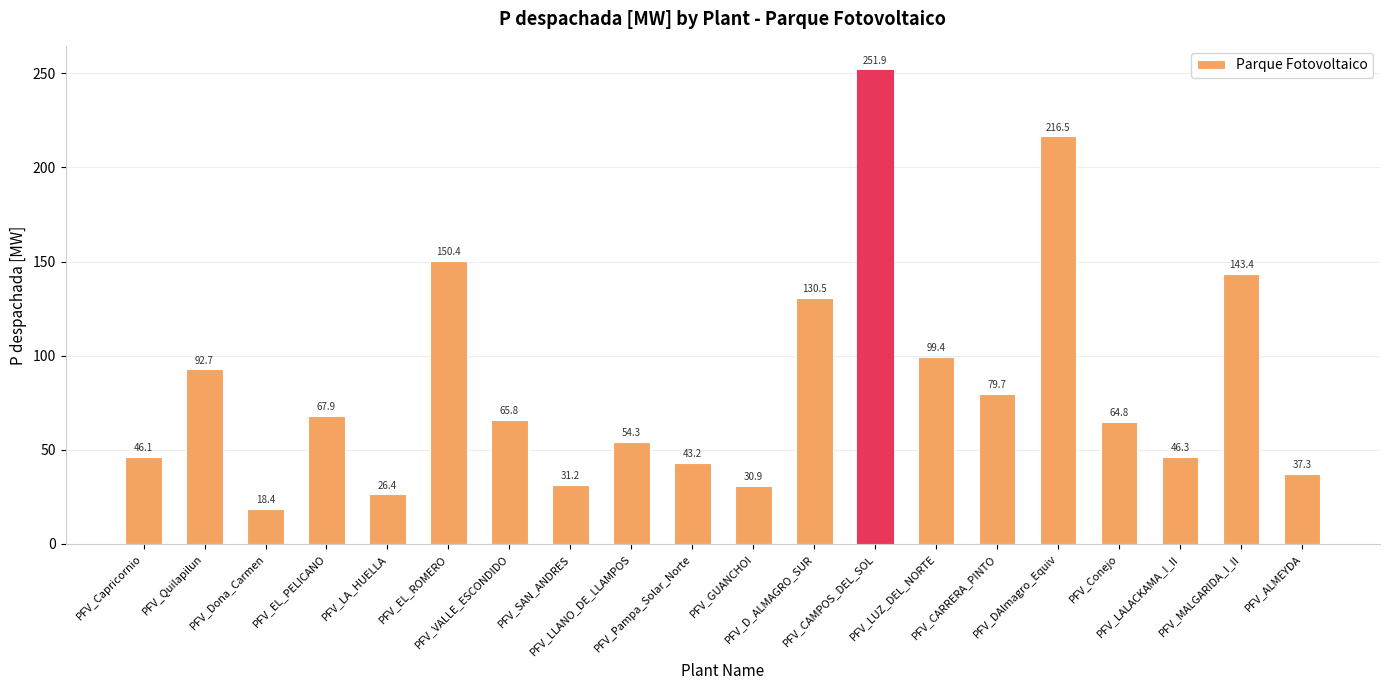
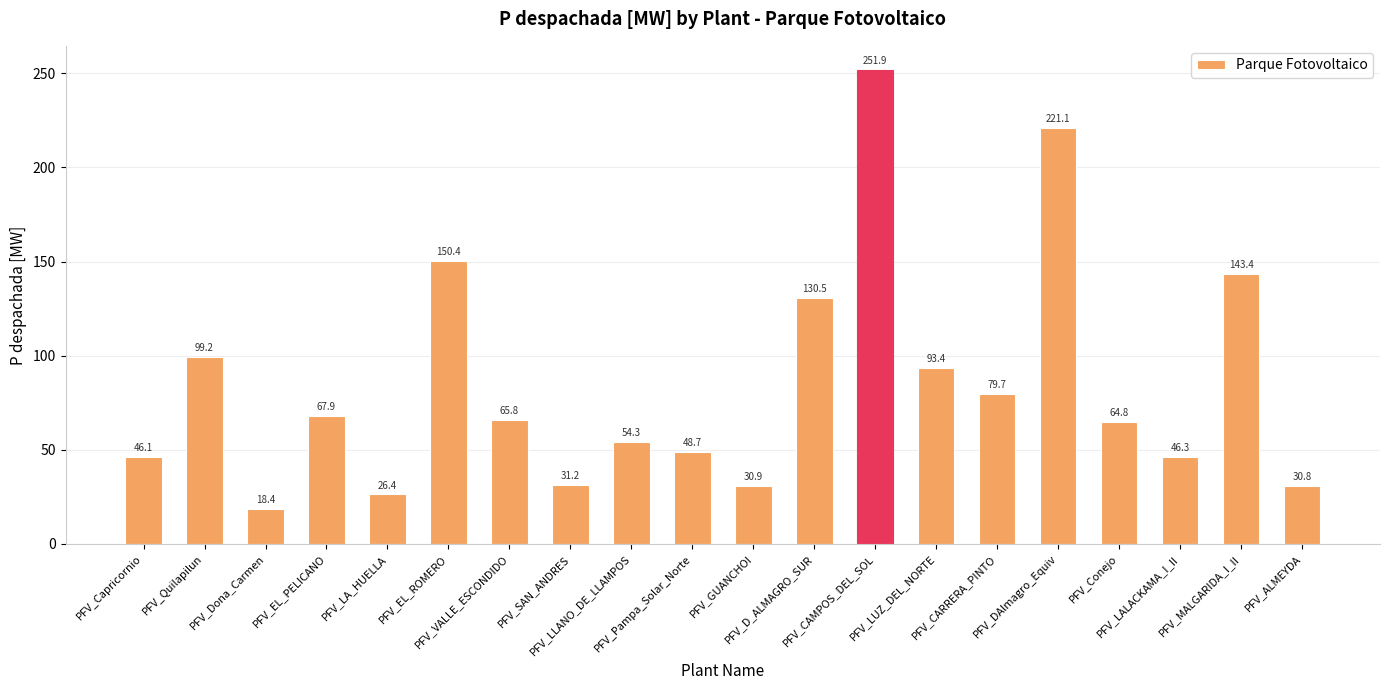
PFV_Quilapilun: 92.7 -> 99.2
PFV_Pampa_Solar_Norte: 43.2 -> 48.7
PFV_LUZ_DEL_NORTE: 99.4 -> 93.4
PFV_DAlmagro_Equiv: 216.5 -> 221.1
PFV_ALMEYDA: 37.3 -> 30.8
